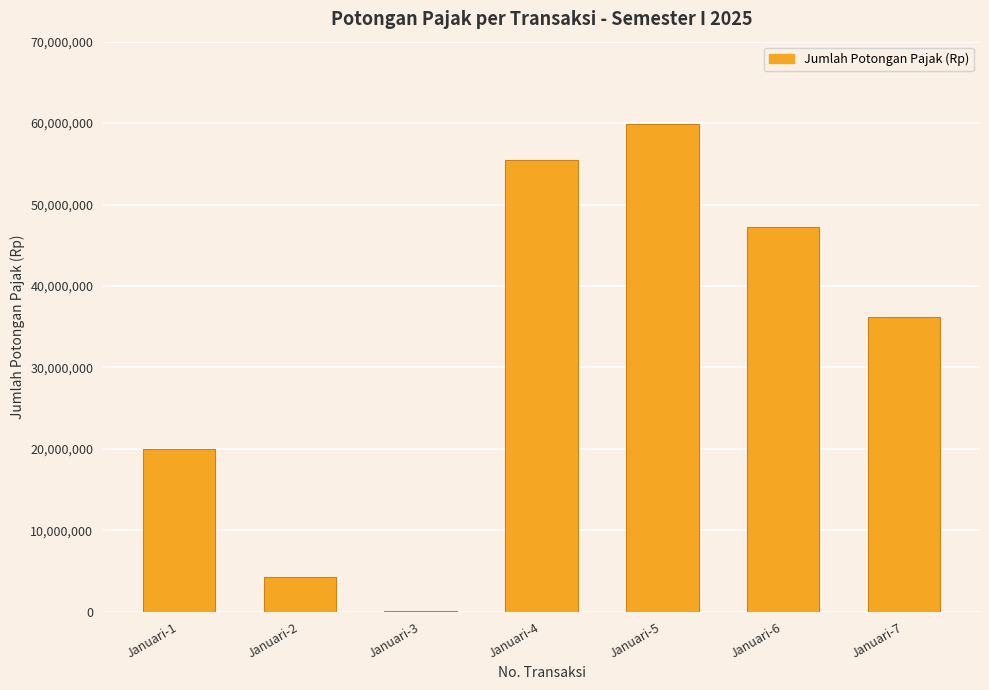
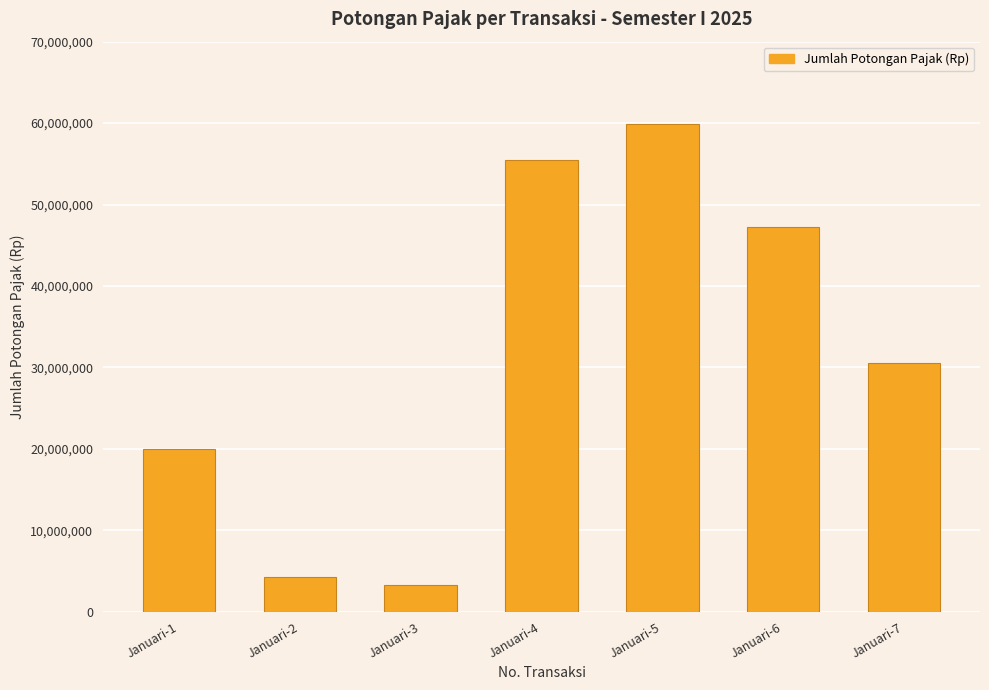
Januari-3: 0 -> 3,000,000
Januari-7: 36,000,000 -> 31,000,000
